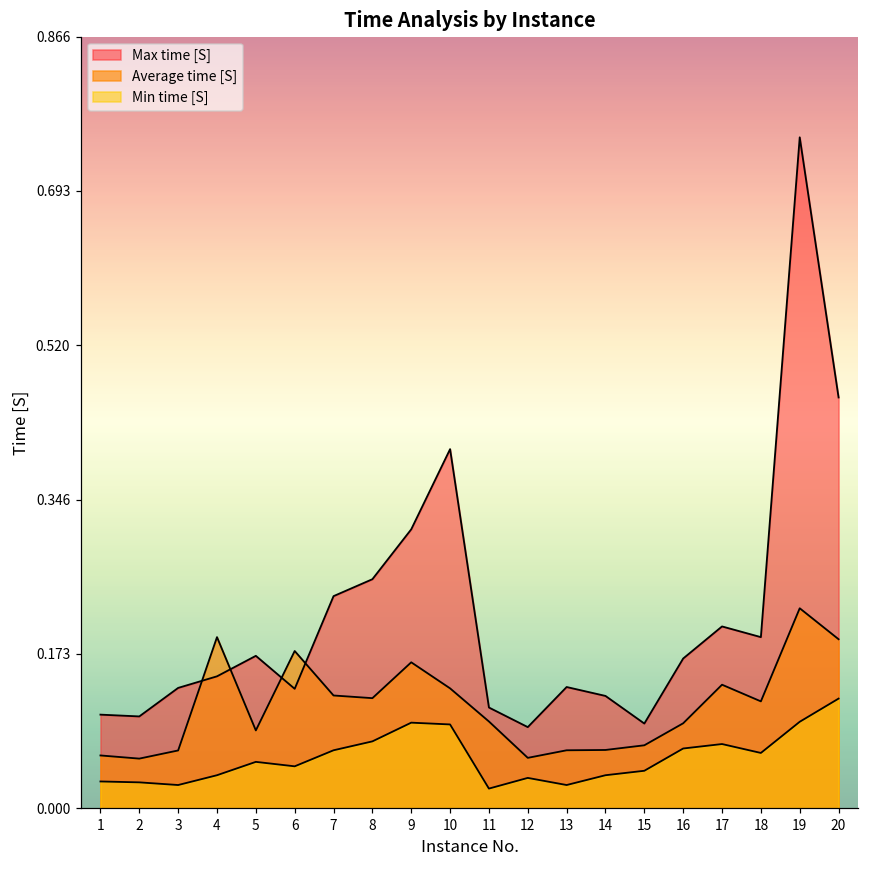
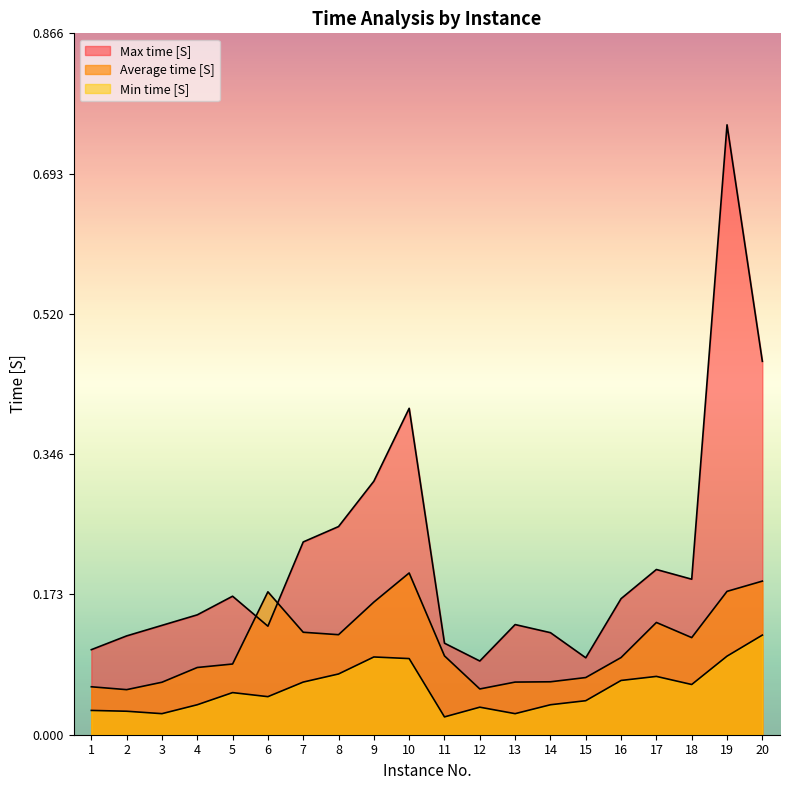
Max time [S], 2: 0.10 -> 0.12
Average time [S], 4: 0.19 -> 0.08
Average time [S], 10: 0.13 -> 0.20
Average time [S], 19: 0.22 -> 0.18
